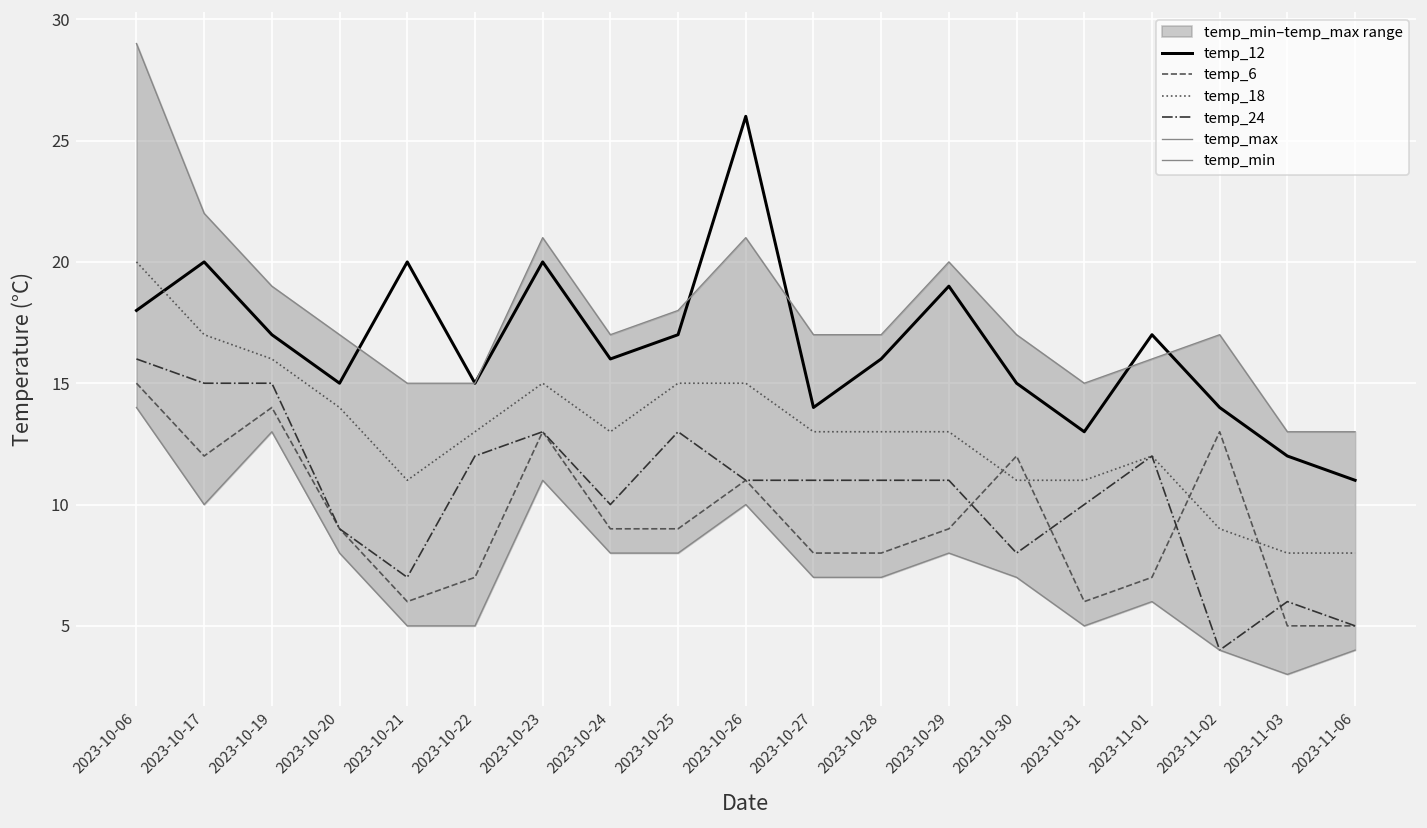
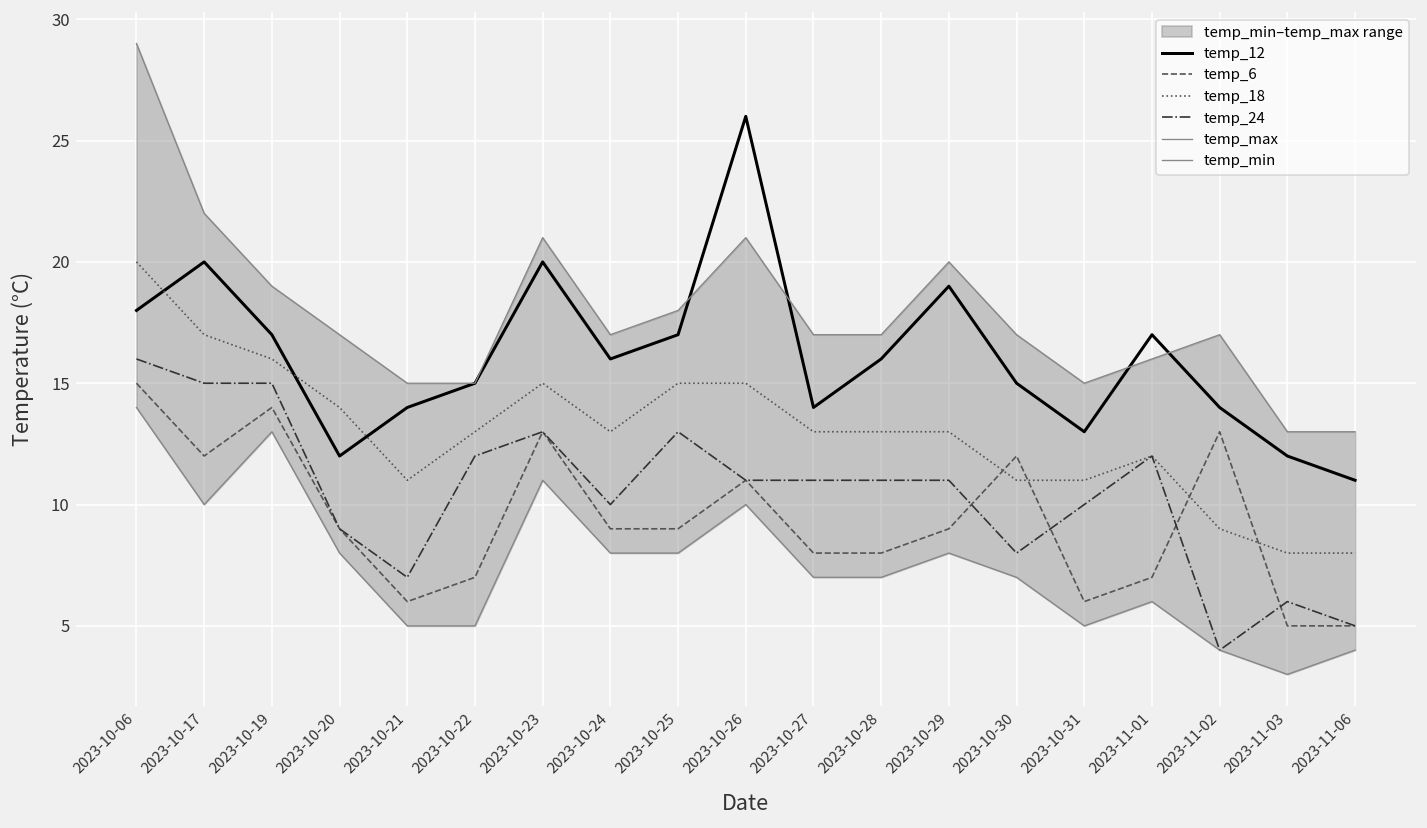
temp_12, 2023-10-20: 15 -> 12
temp_12, 2023-10-21: 20 -> 14
